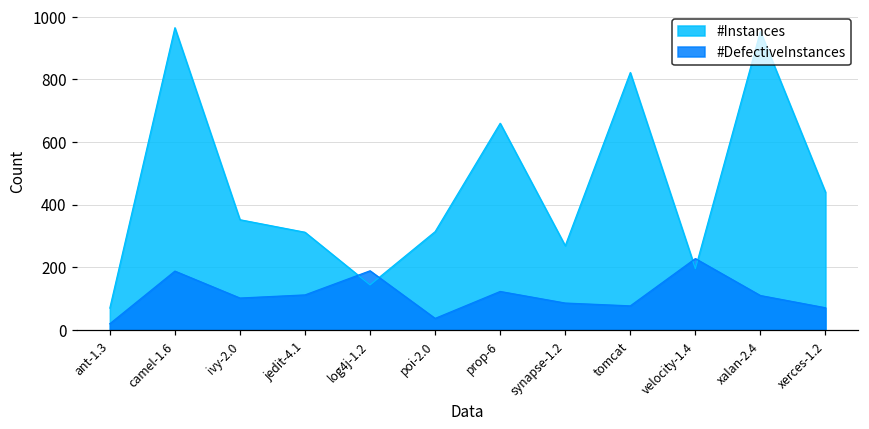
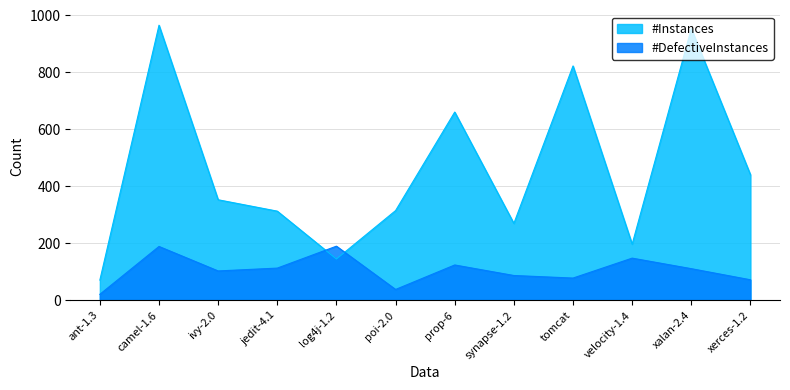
#DefectiveInstances, velocity-1.4: 230 -> 150
